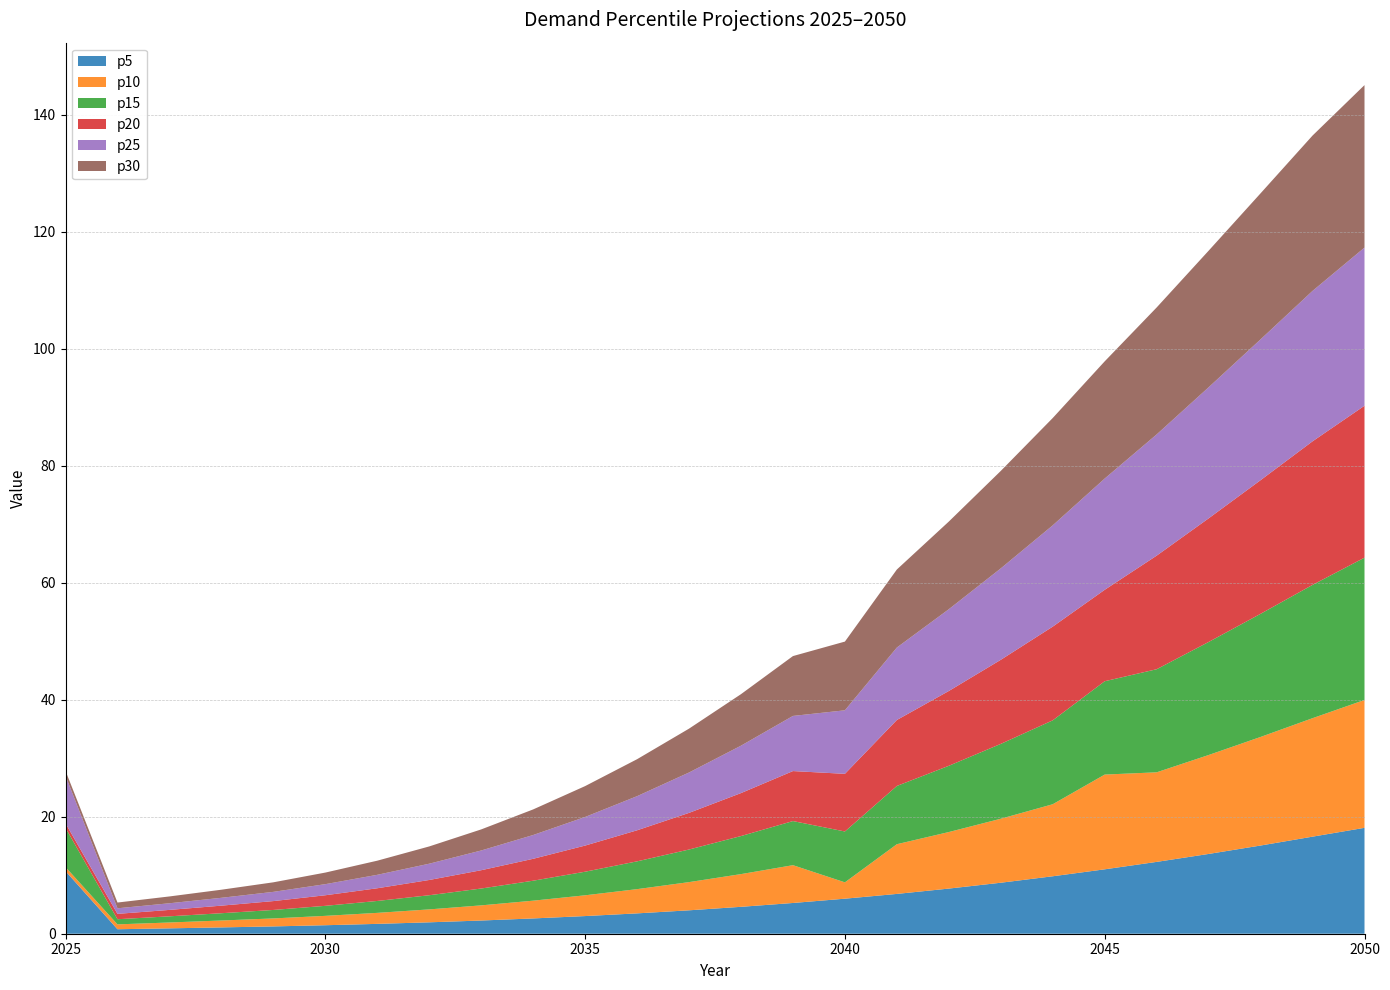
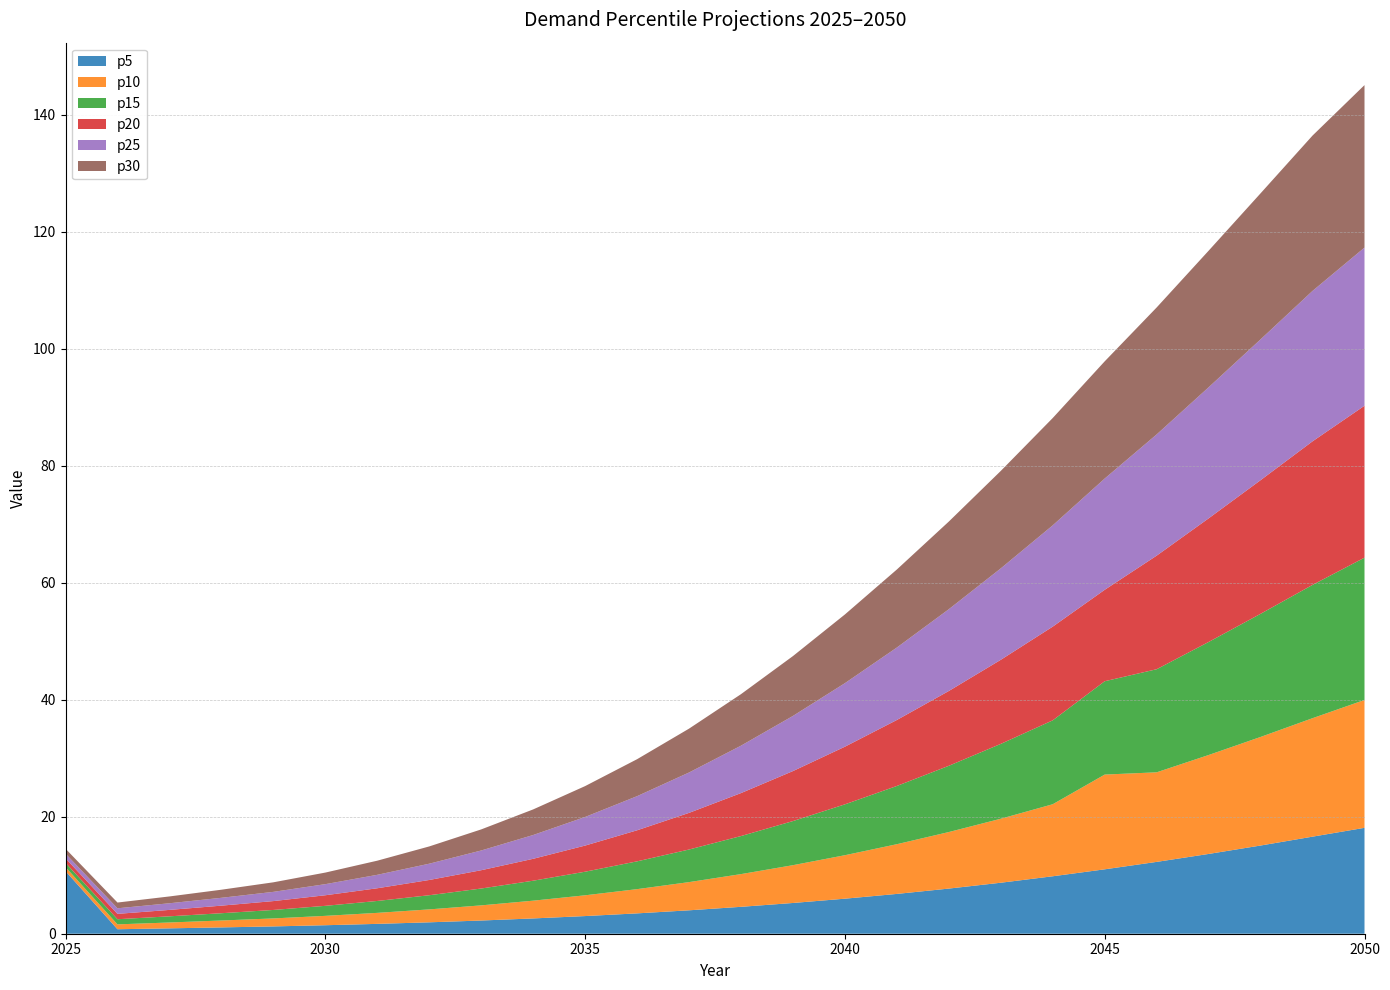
p15, 2025: 7 -> 1
p25, 2025: 8 -> 1
p10, 2040: 3 -> 7
